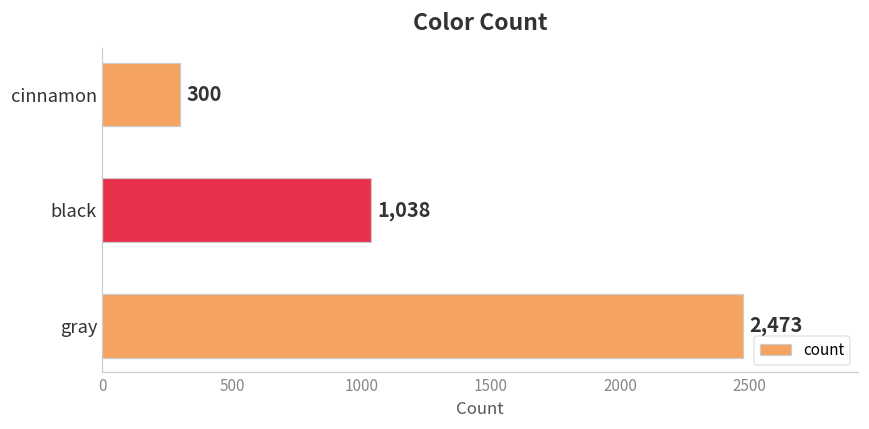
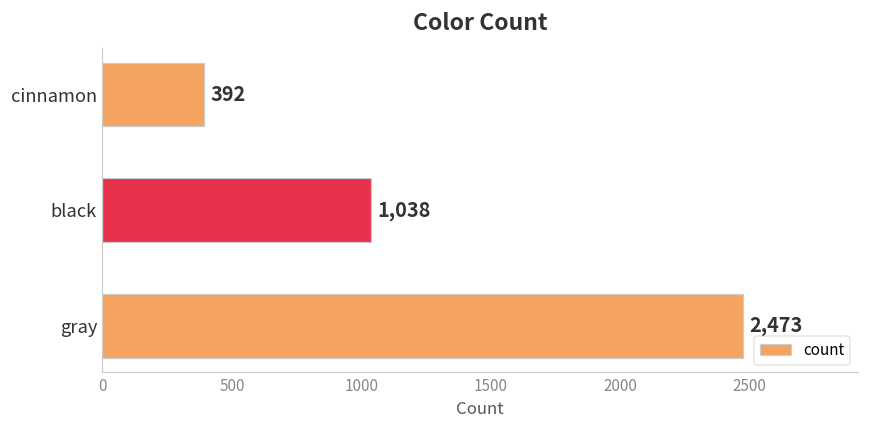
cinnamon: 300 -> 392
